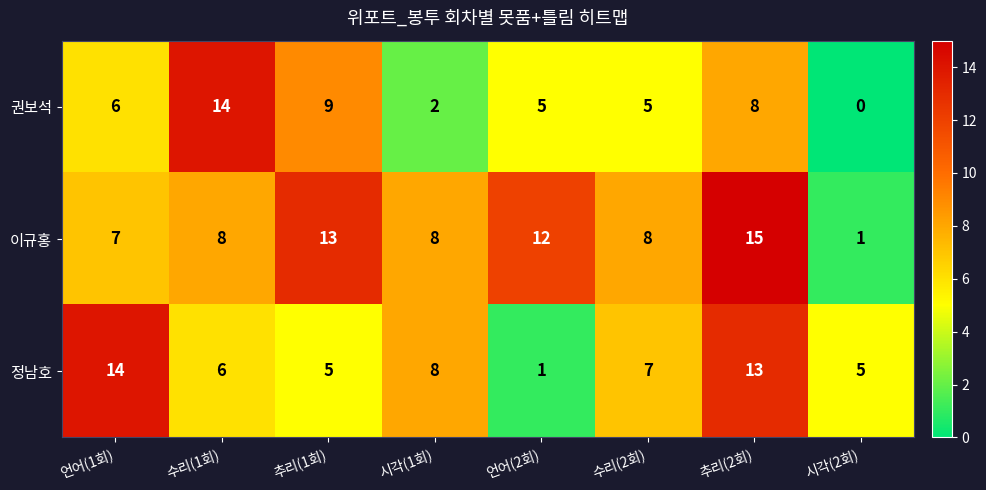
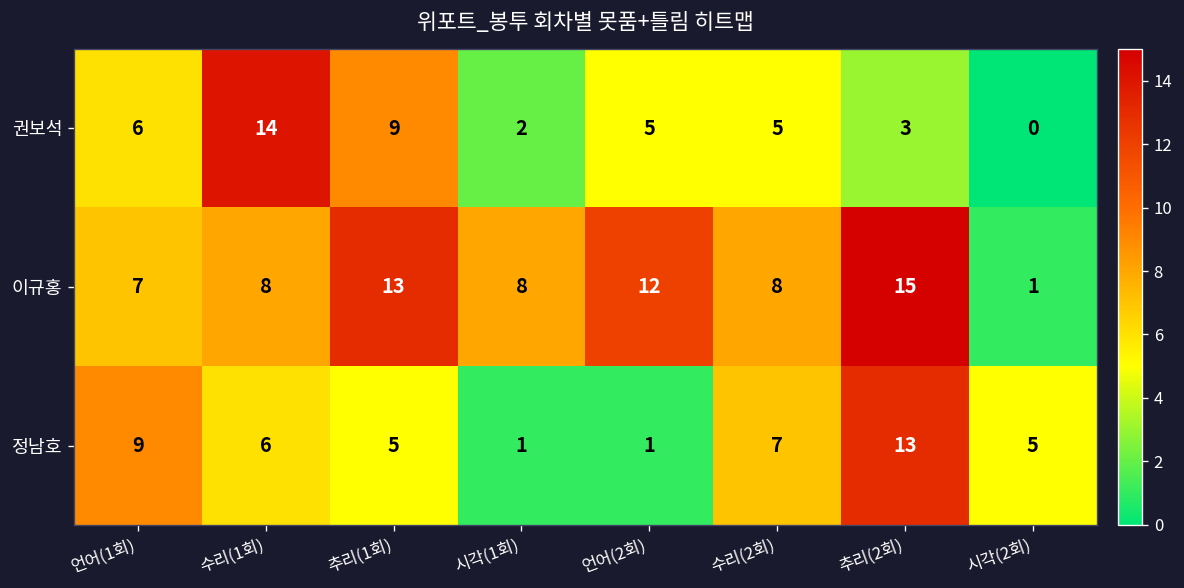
권보석, 추리(2회): 8 -> 3
정남호, 언어(1회): 14 -> 9
정남호, 시각(1회): 8 -> 1
